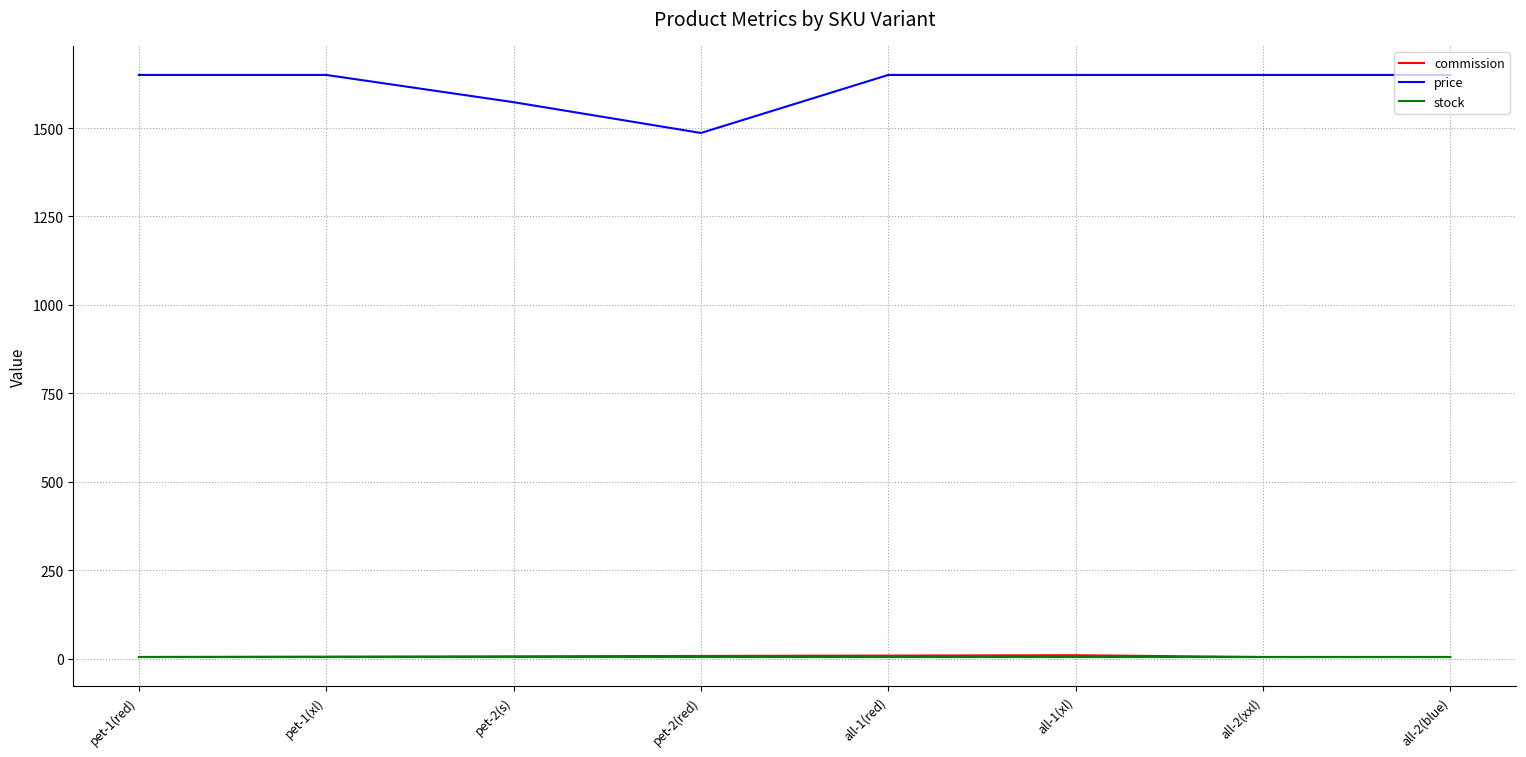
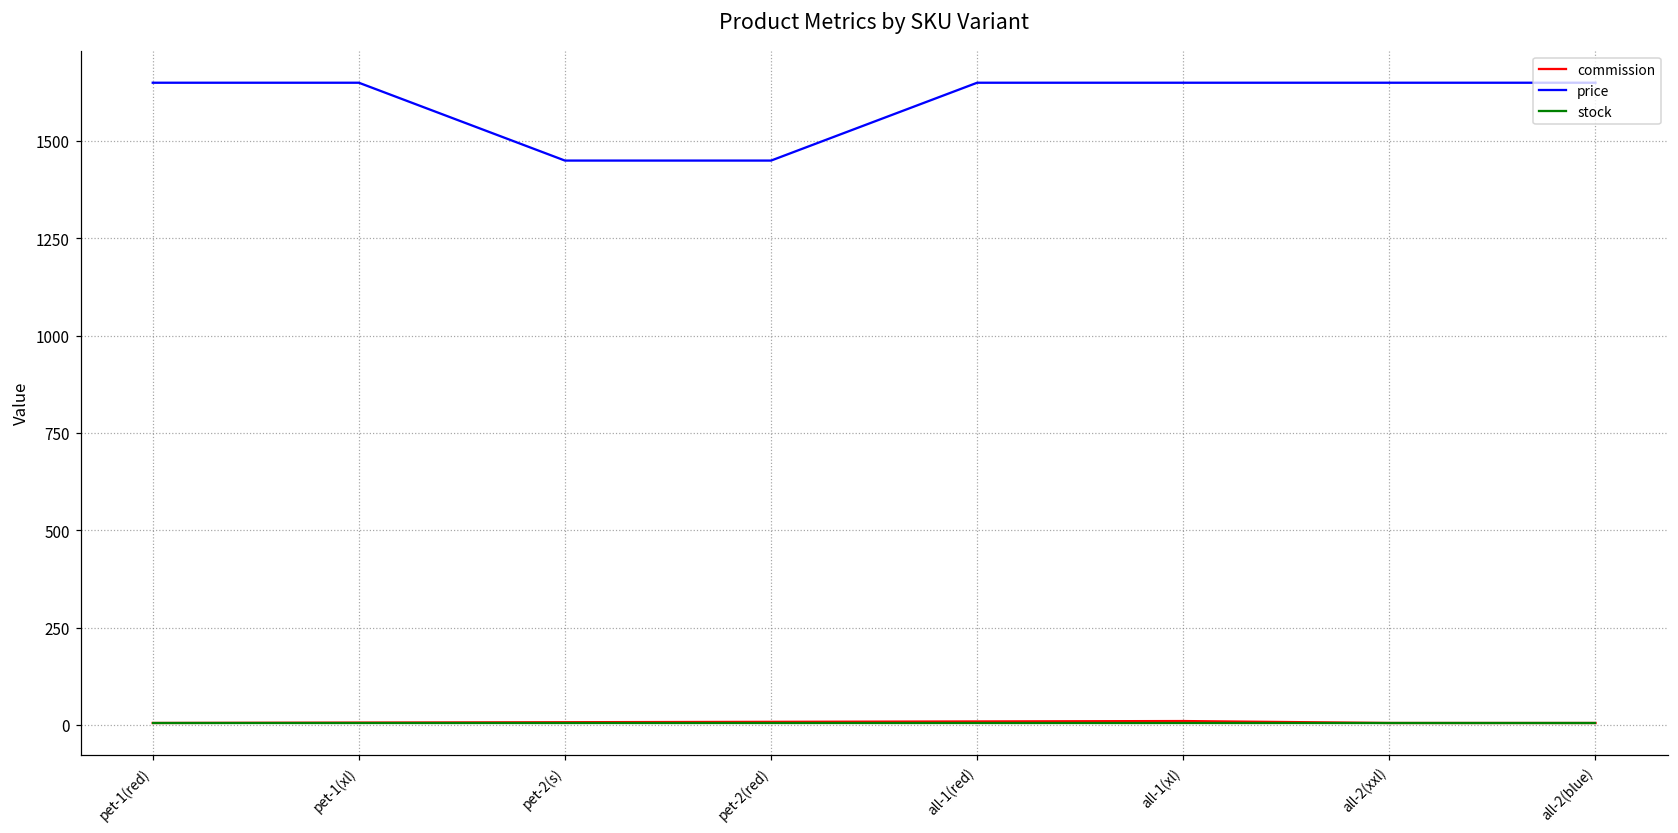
price, pet-2(s): 1570 -> 1450
price, pet-2(red): 1490 -> 1450
